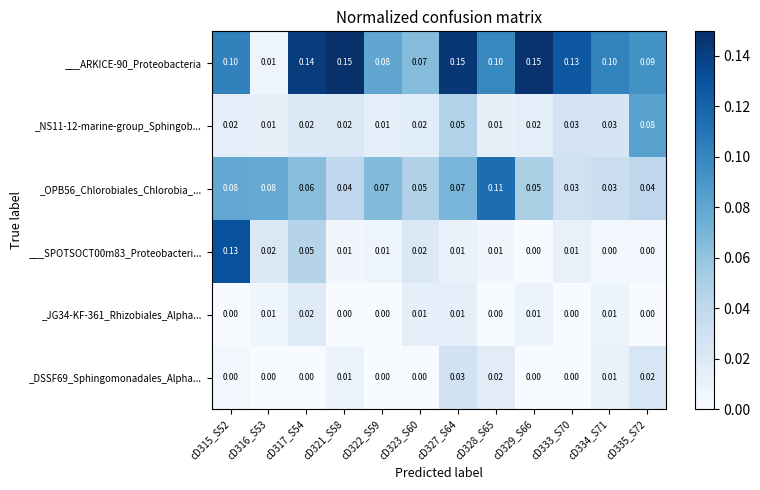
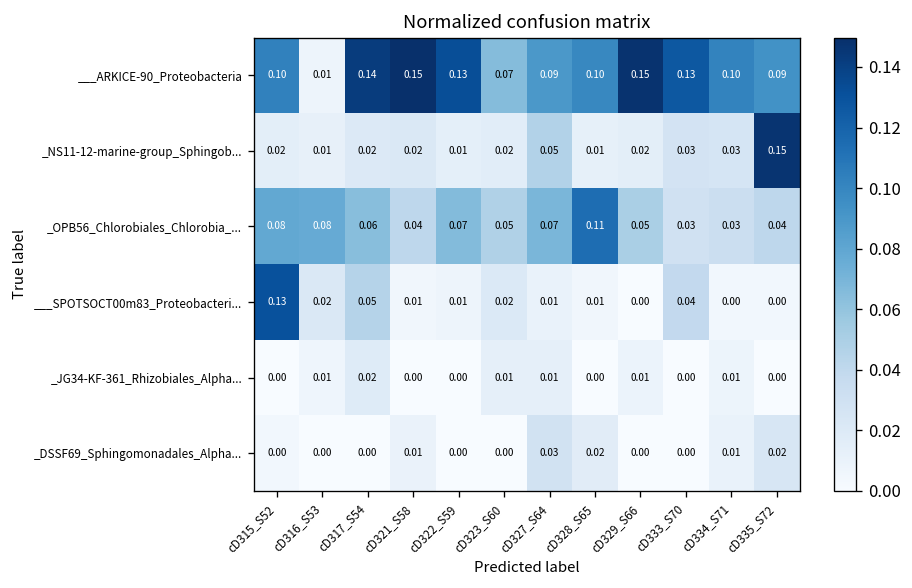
___ARKICE-90_Proteobacteria, cD322_S59: 0.08 -> 0.13
___ARKICE-90_Proteobacteria, cD327_S64: 0.15 -> 0.09
_NS11-12-marine-group_Sphingob..., cD335_S72: 0.08 -> 0.15
___SPOTSOCT00m83_Proteobacteri..., cD333_S70: 0.01 -> 0.04
